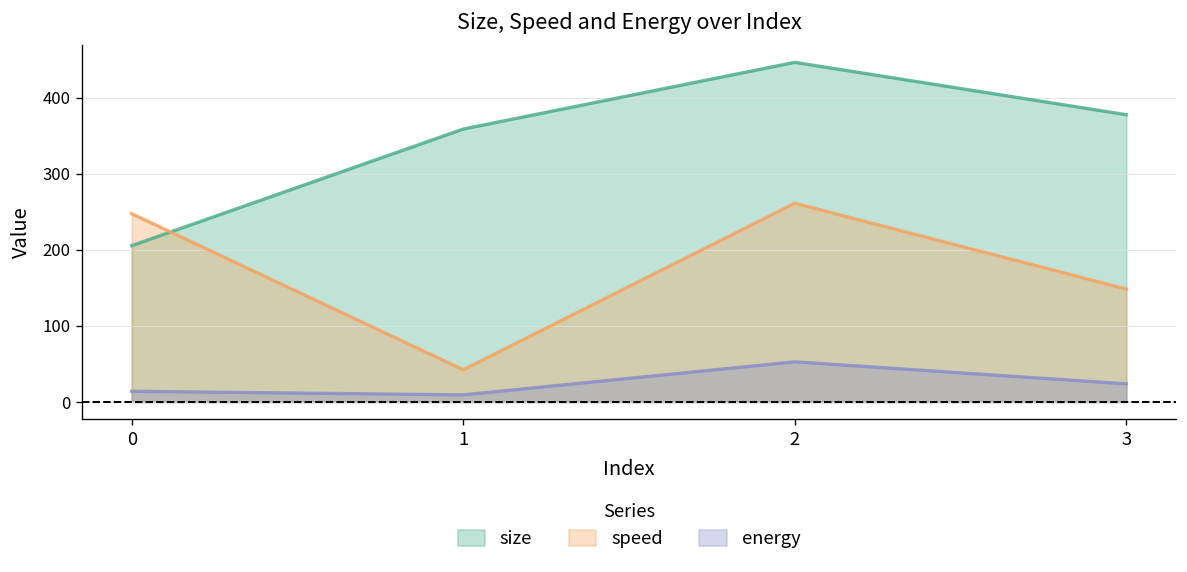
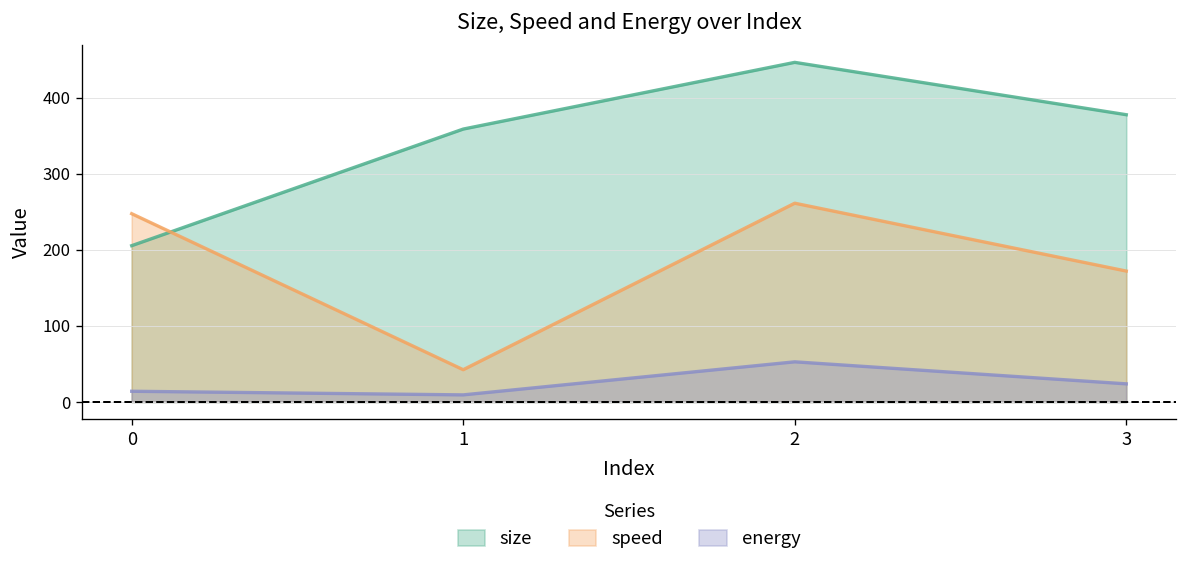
speed, 3: 150 -> 170
